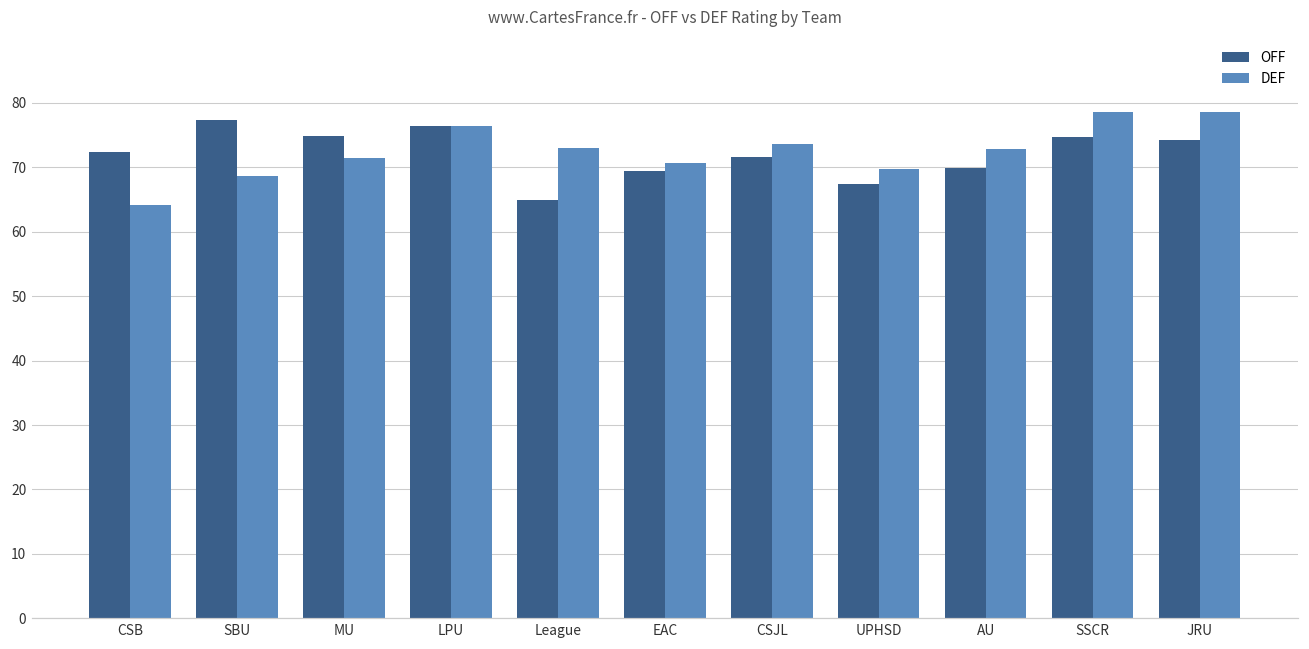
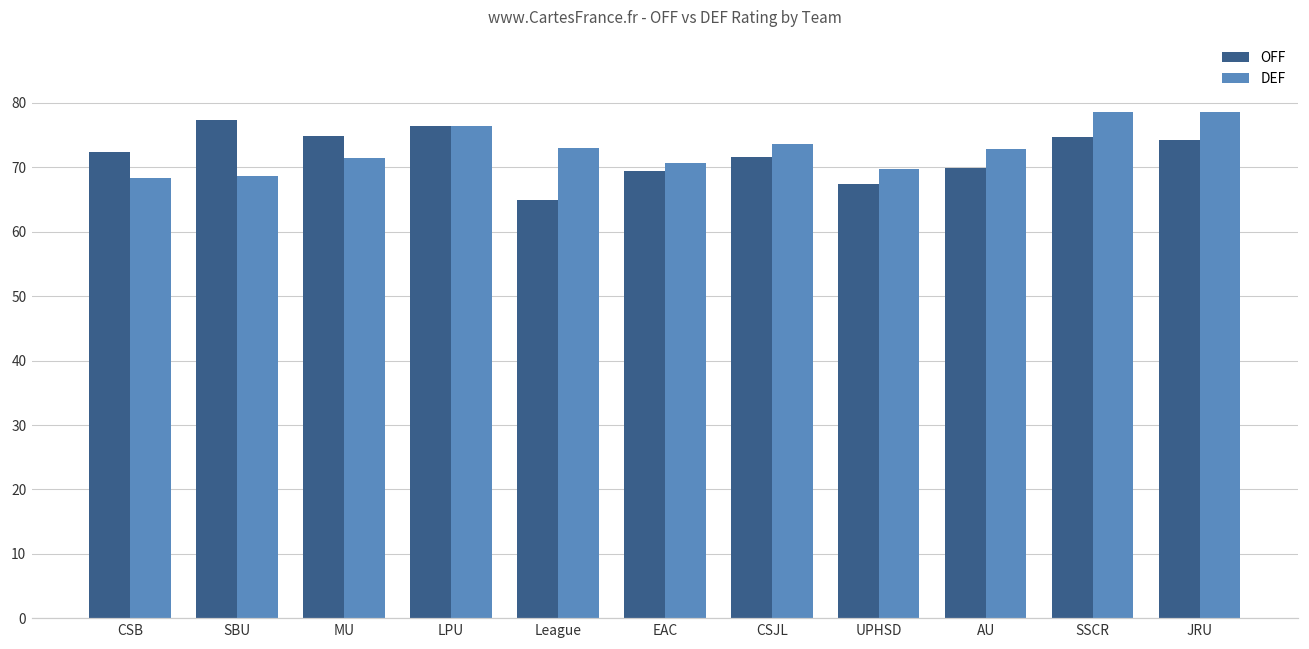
DEF, CSB: 64 -> 68
